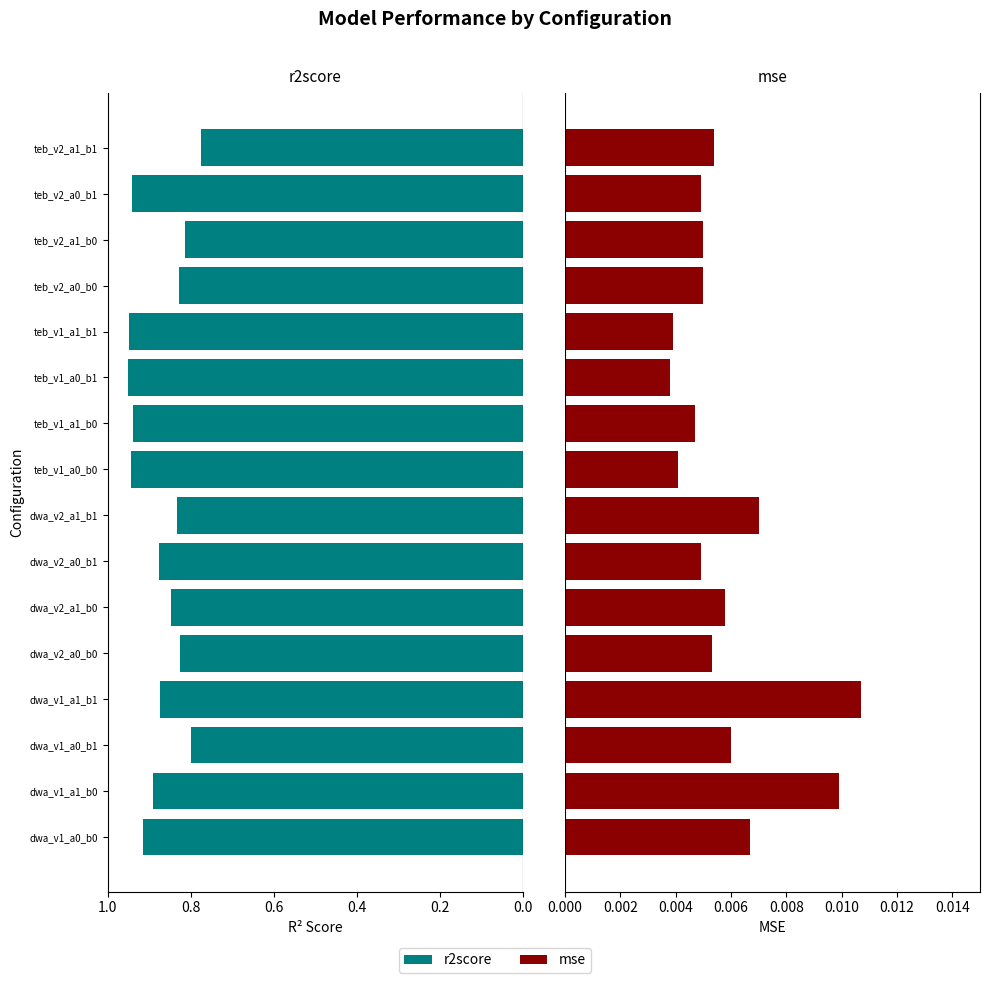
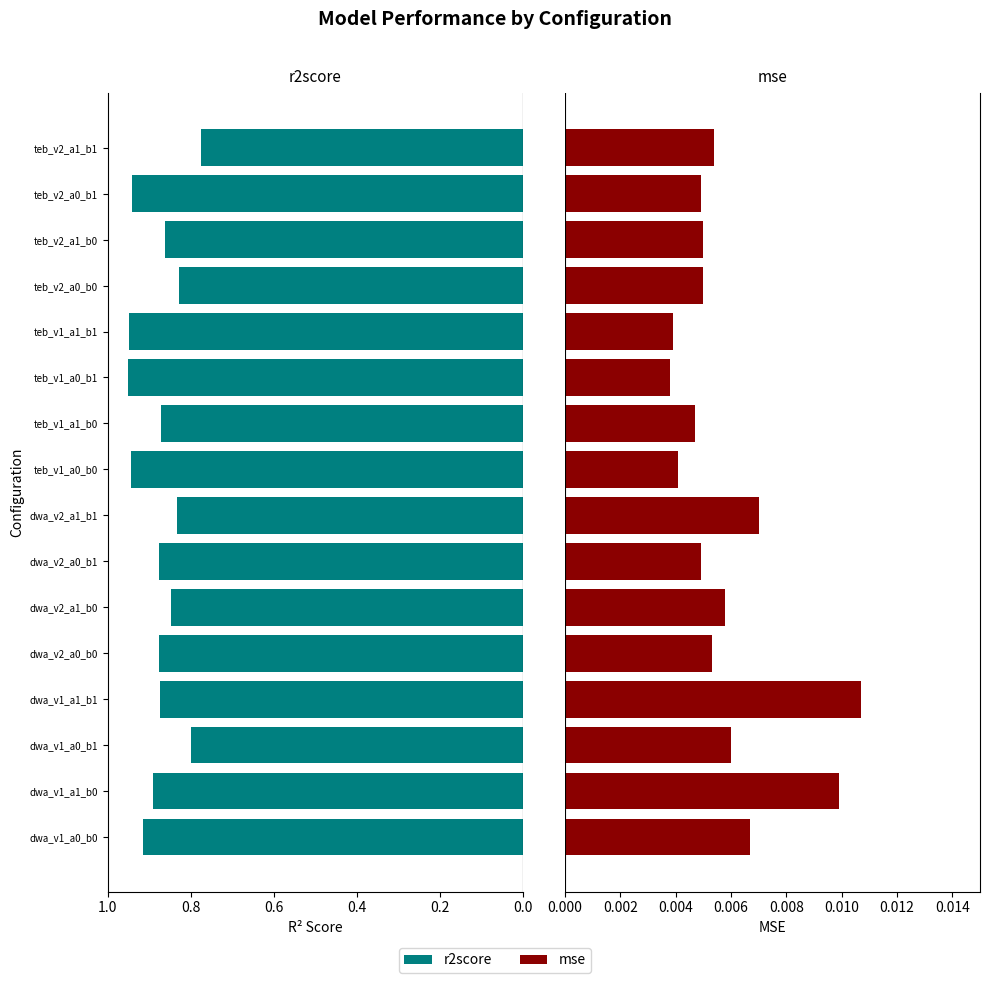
r2score, teb_v2_a1_b0: 0.81 -> 0.86
r2score, teb_v1_a1_b0: 0.94 -> 0.87
r2score, dwa_v2_a0_b0: 0.83 -> 0.88
